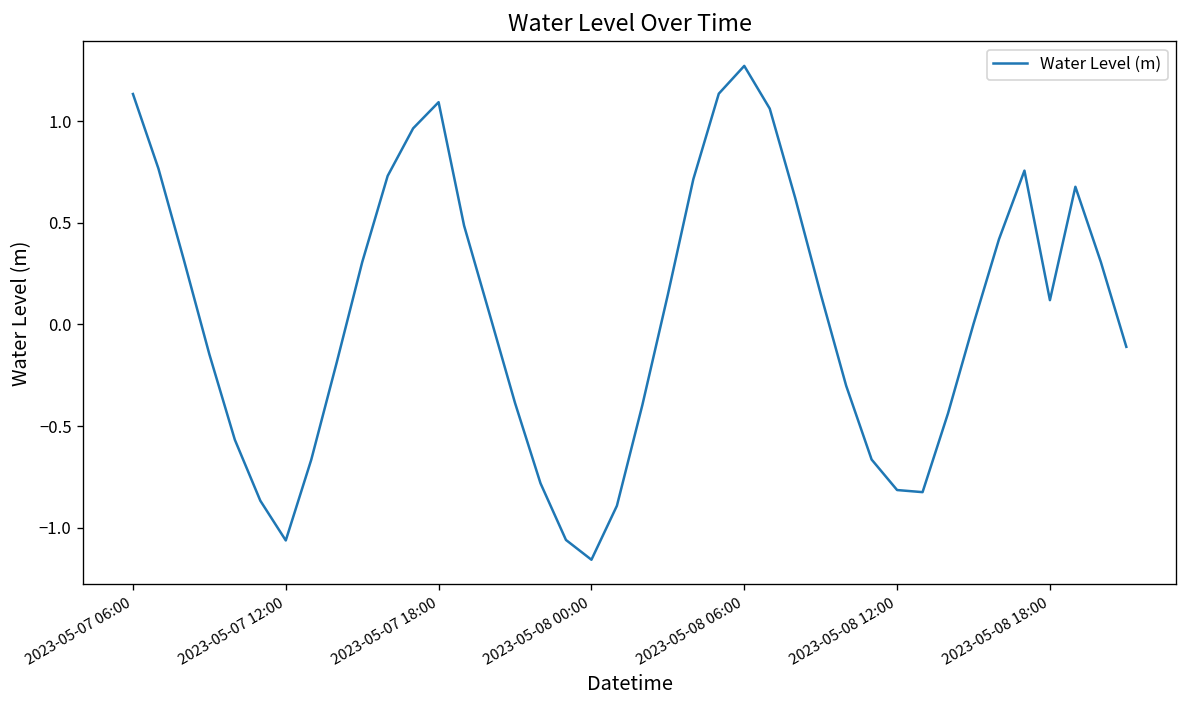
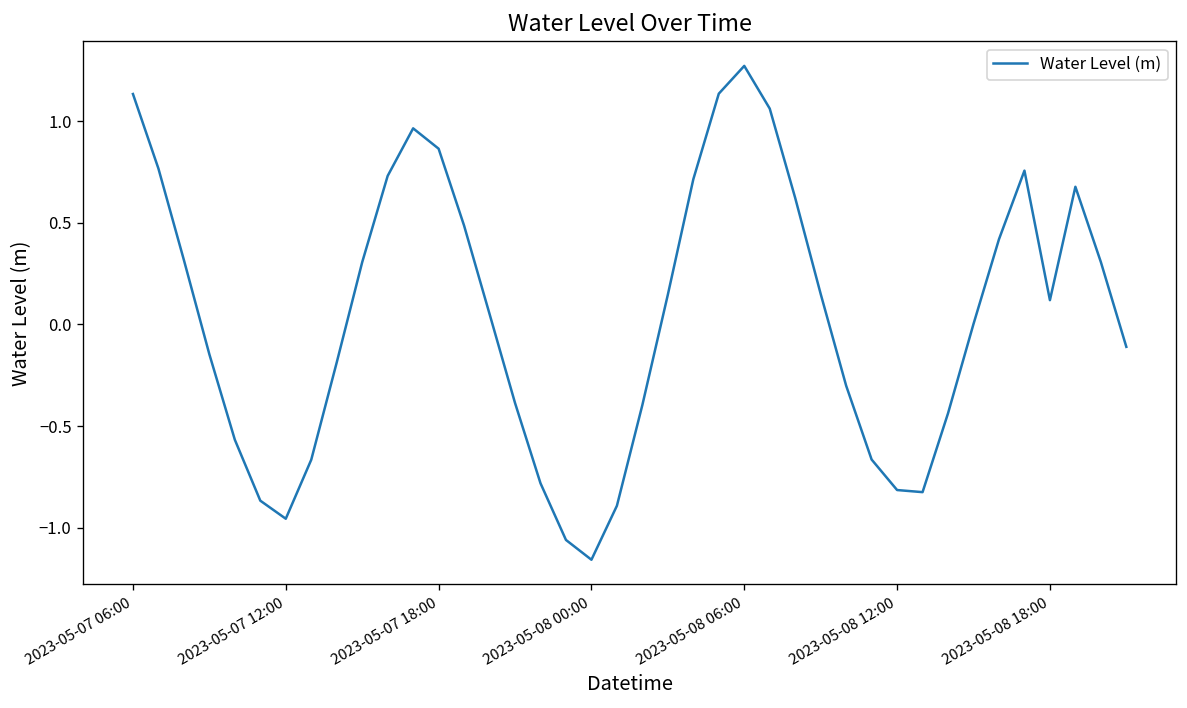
2023-05-07 12:00: -1.06 -> -0.96
2023-05-07 18:00: 1.09 -> 0.86
